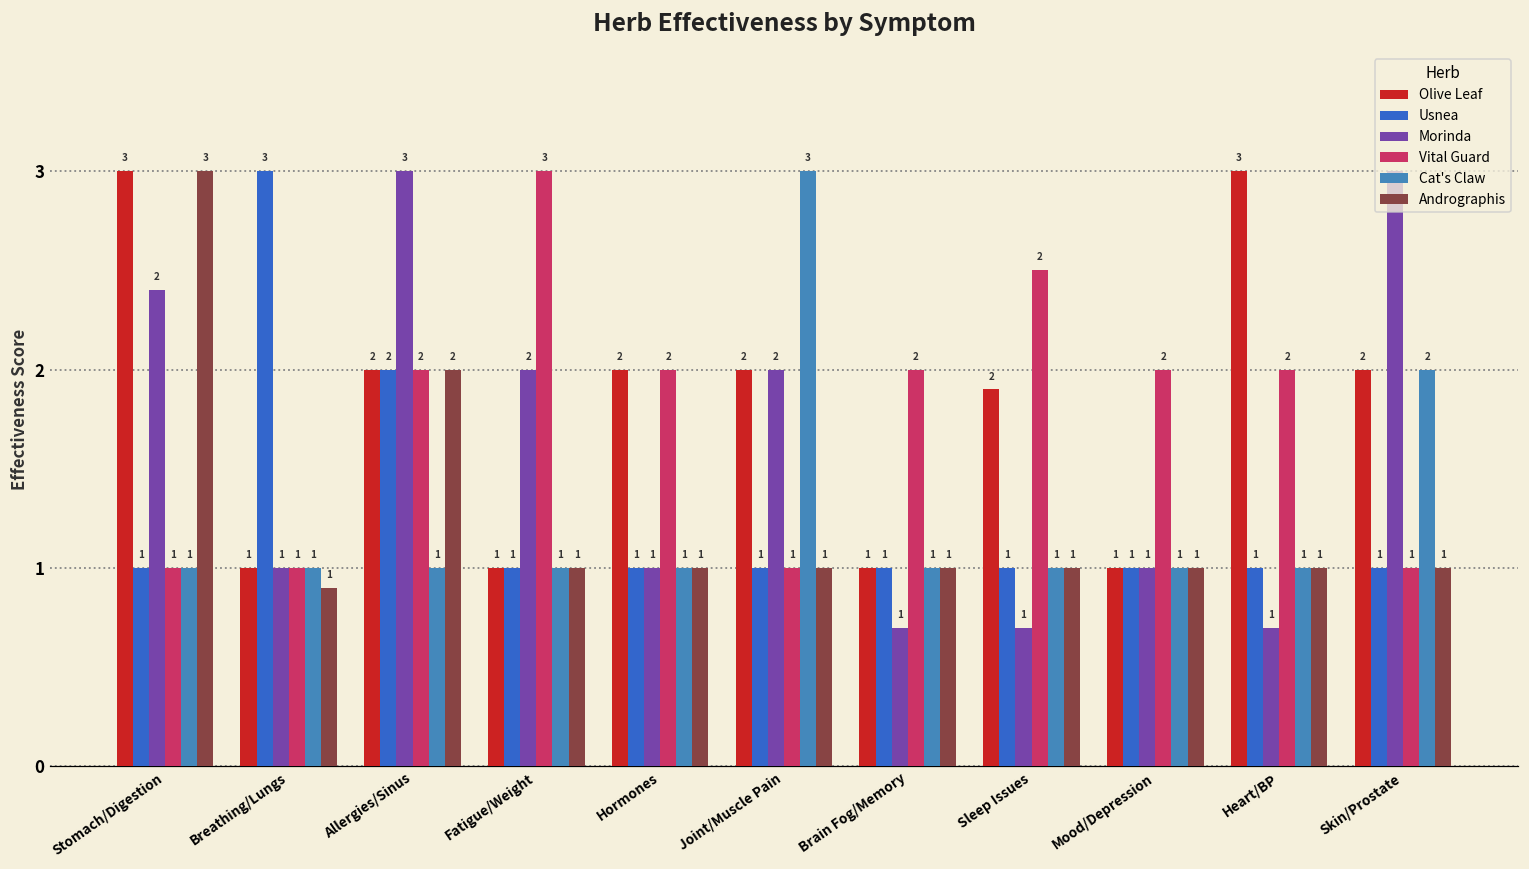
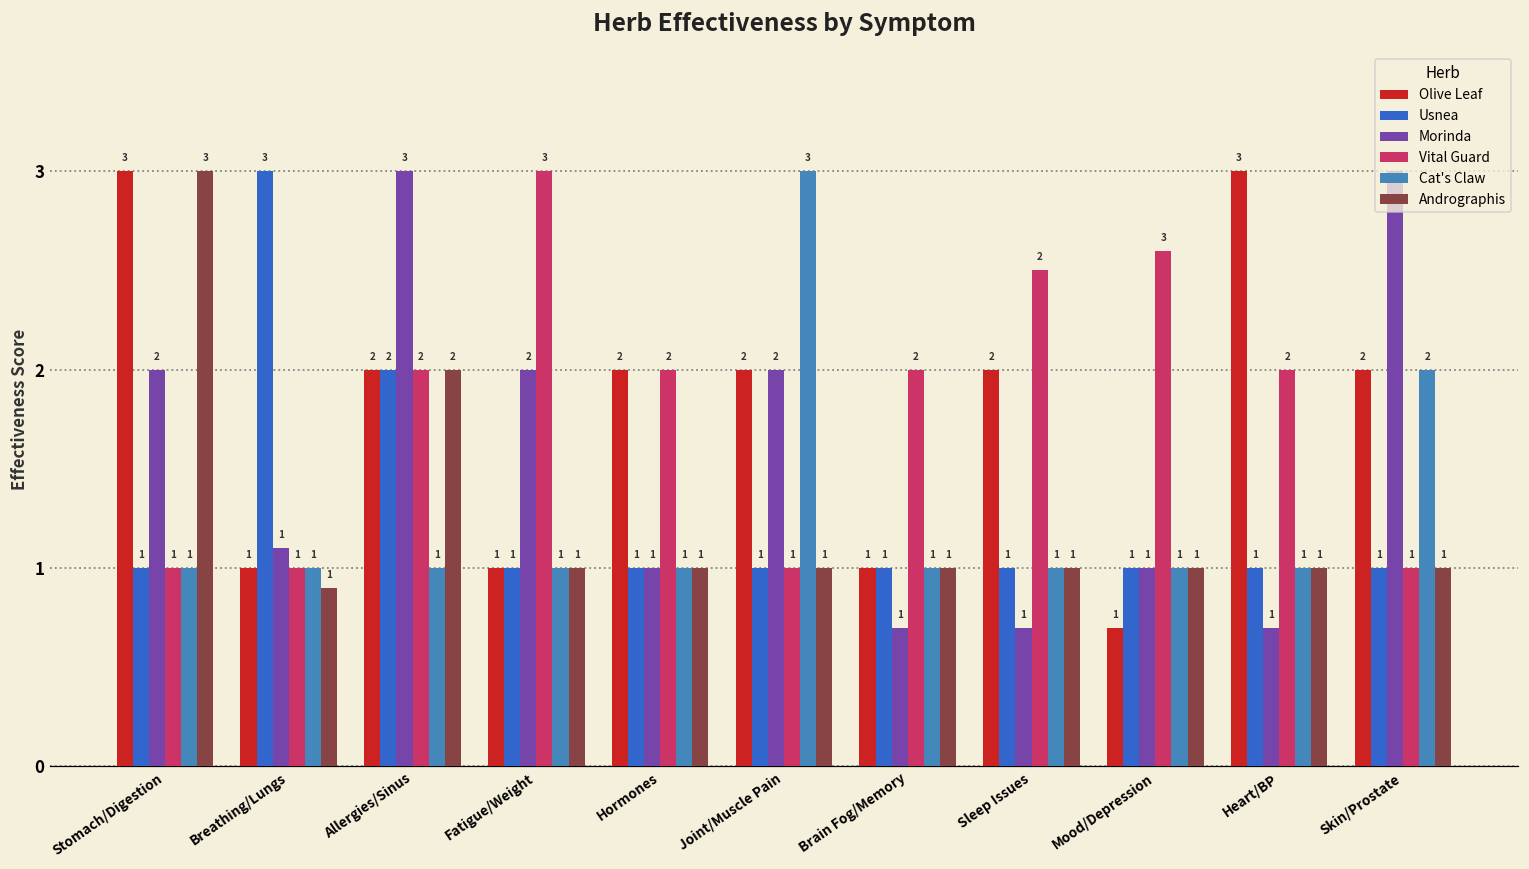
Morinda, Stomach/Digestion: 2.4 -> 2.0
Morinda, Breathing/Lungs: 1.0 -> 1.1
Olive Leaf, Sleep Issues: 1.9 -> 2.0
Olive Leaf, Mood/Depression: 1.0 -> 0.7
Vital Guard, Mood/Depression: 2 -> 3
